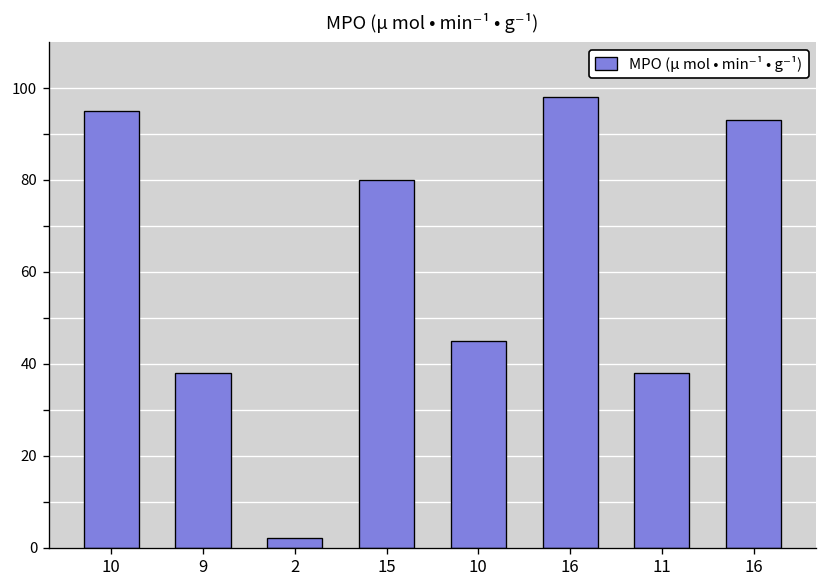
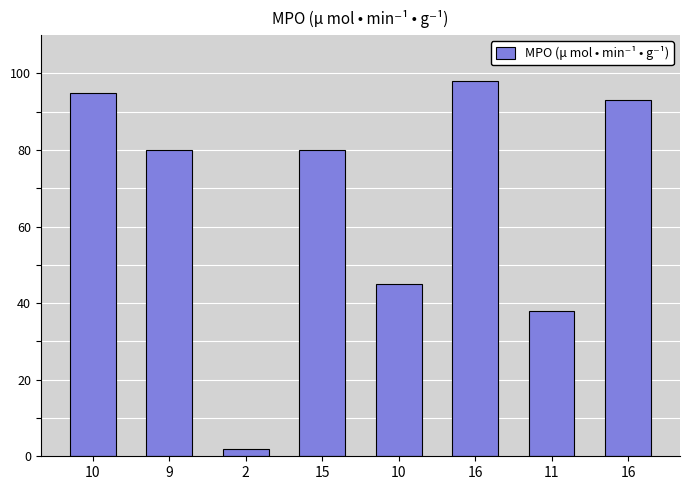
9: 38 -> 80
